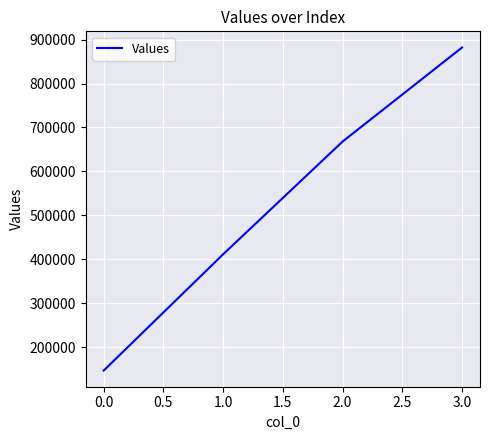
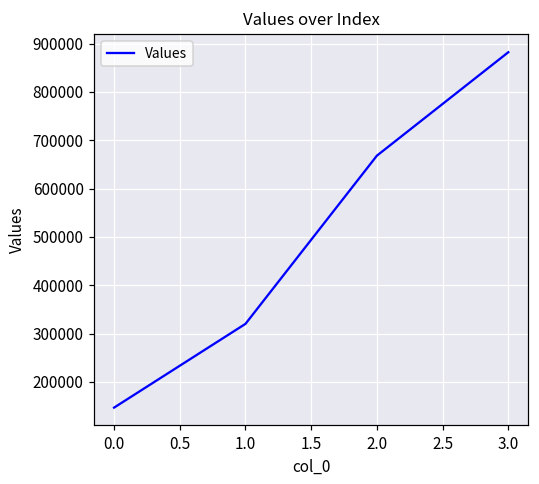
1.0: 410000 -> 320000
